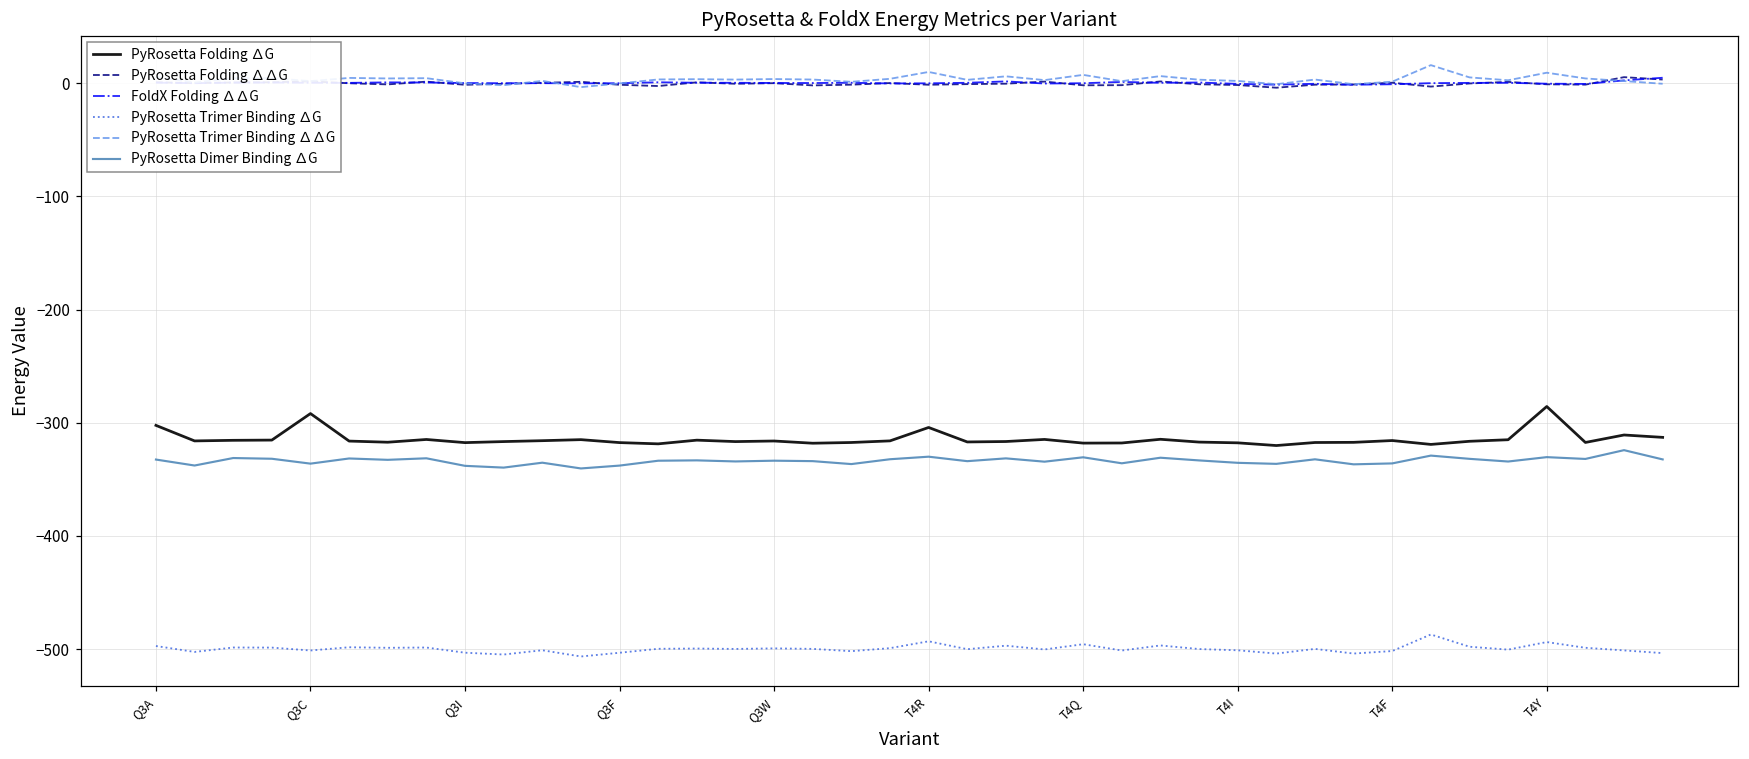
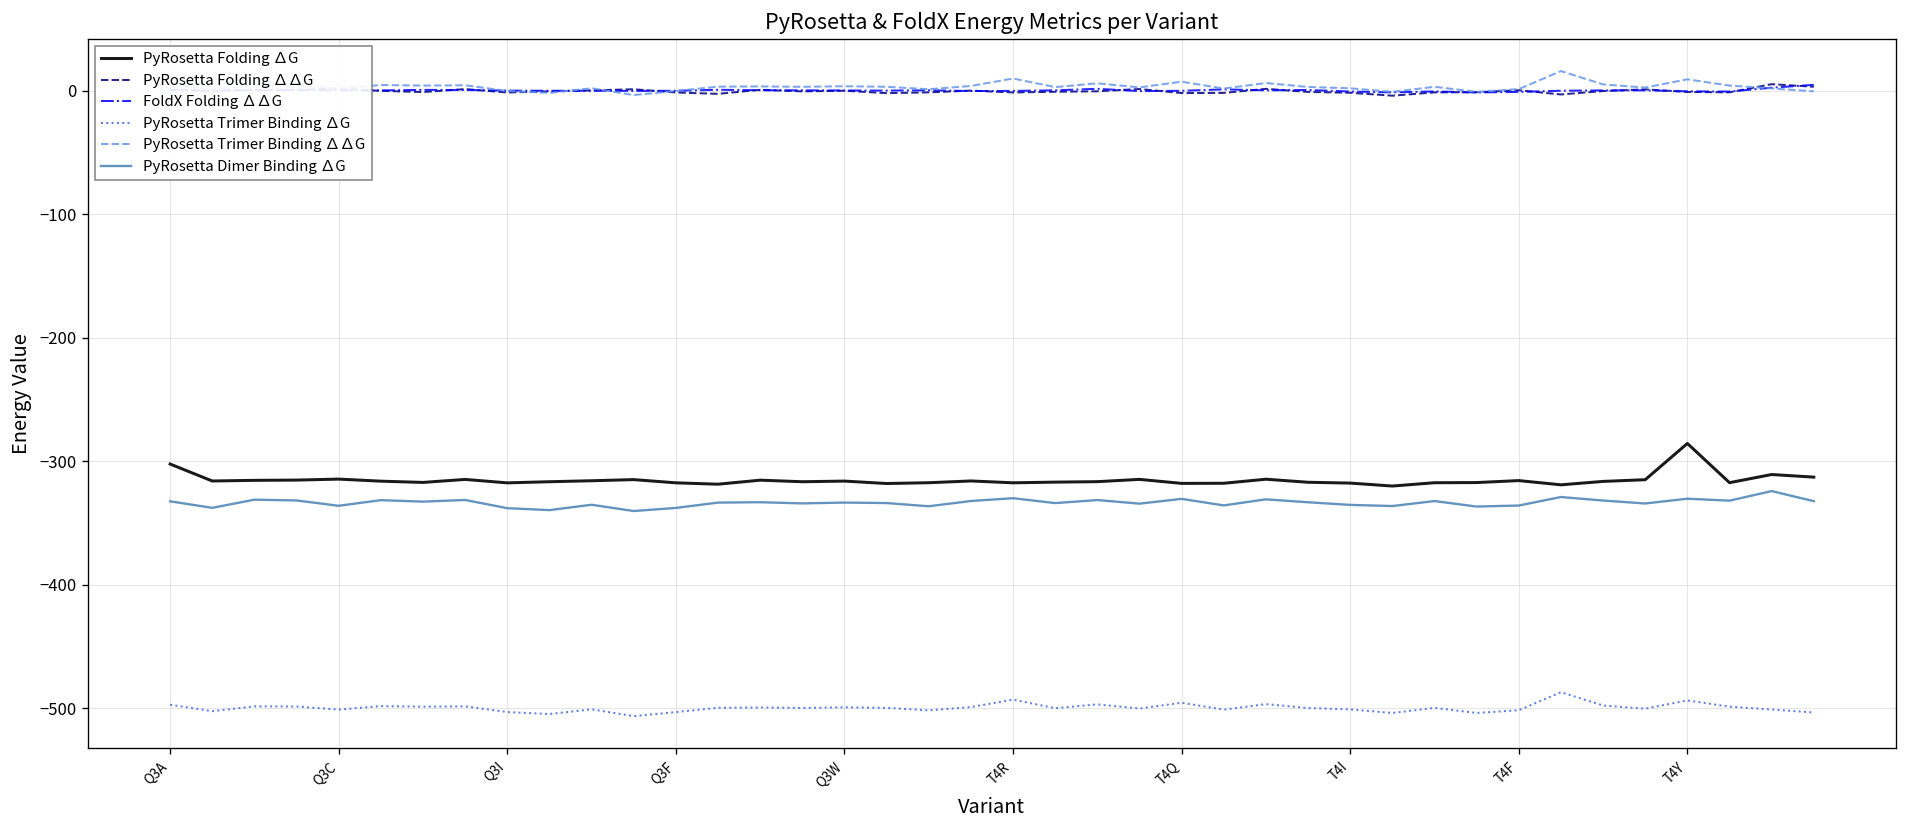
PyRosetta Folding ∆G, Q3C: -292 -> -315
PyRosetta Folding ∆G, T4R: -304 -> -318
